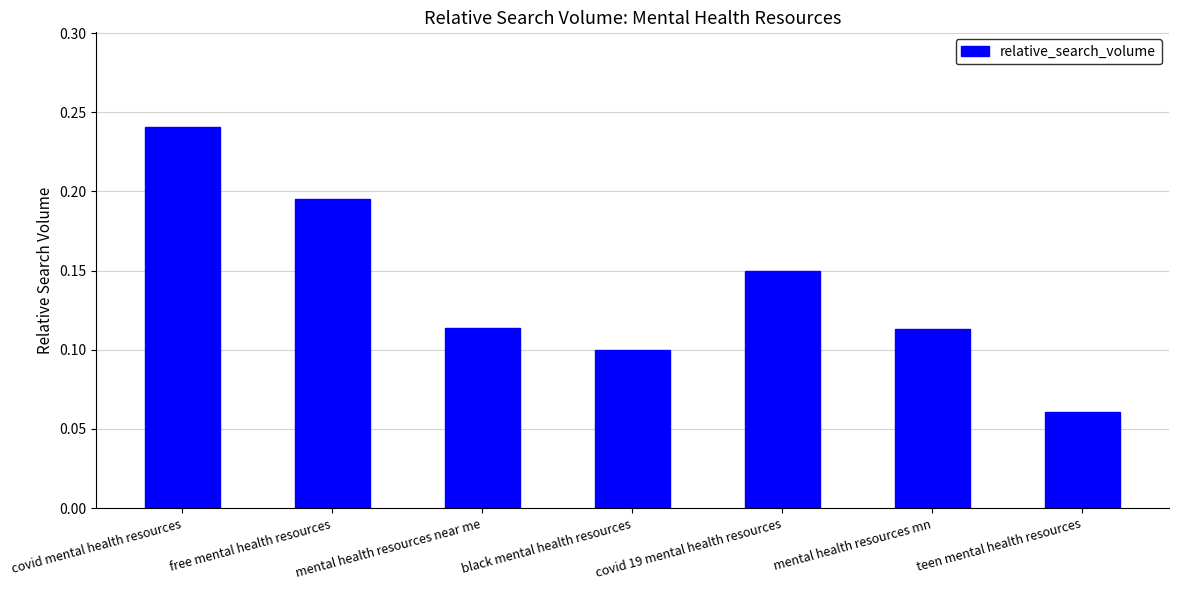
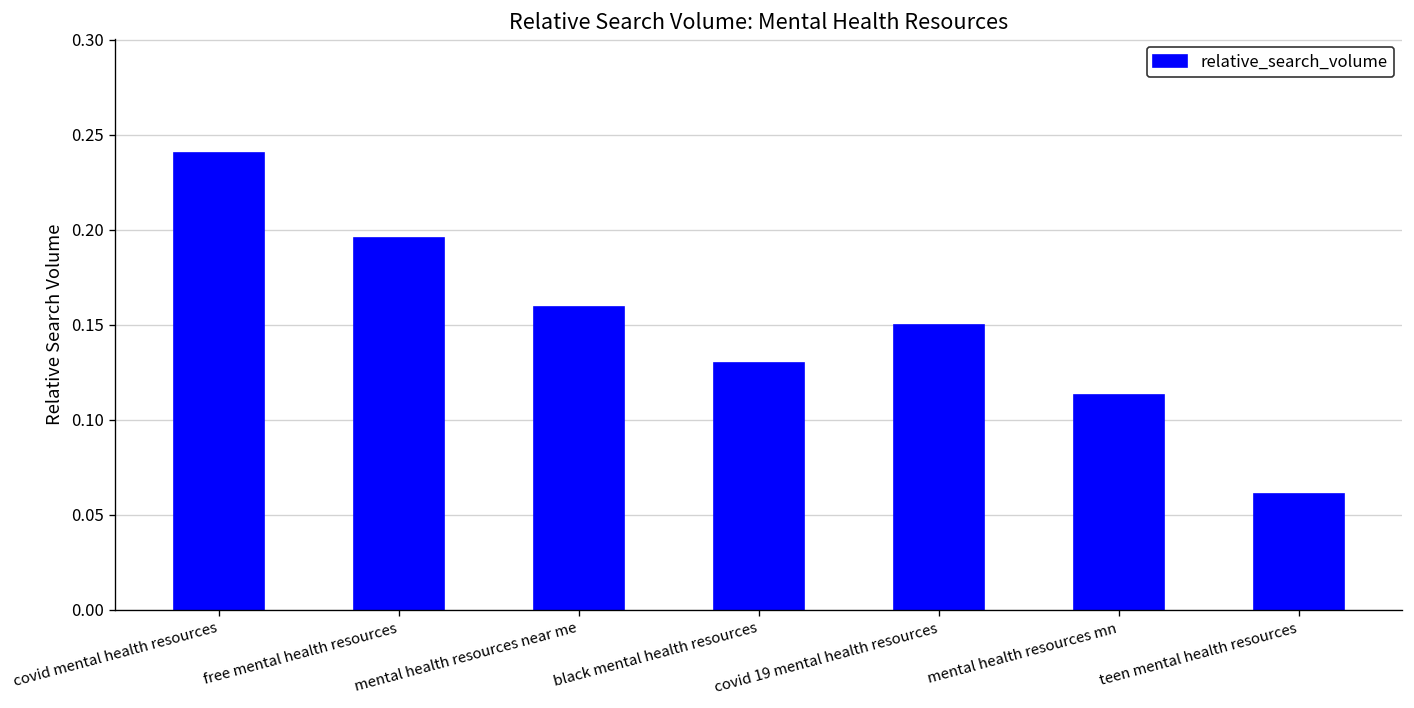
mental health resources near me: 0.113 -> 0.159
black mental health resources: 0.100 -> 0.130
